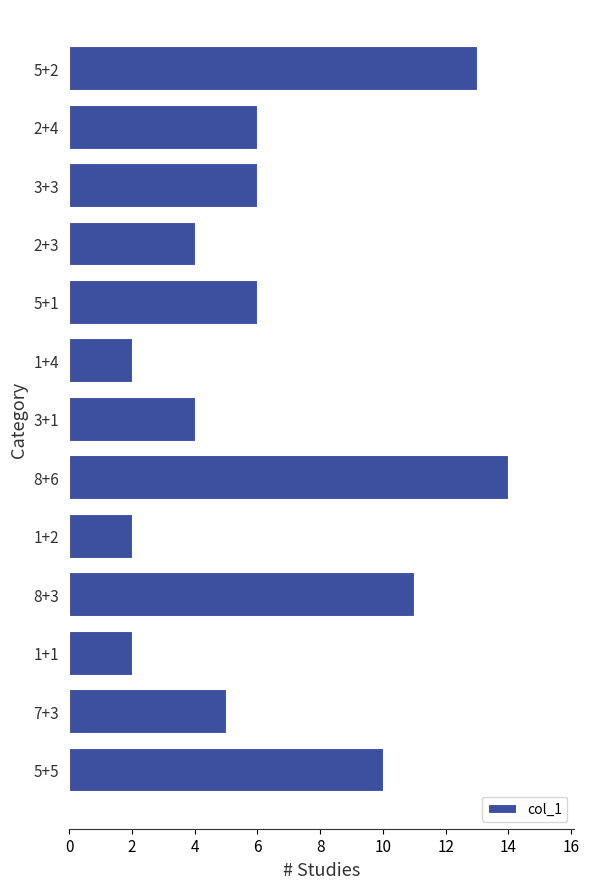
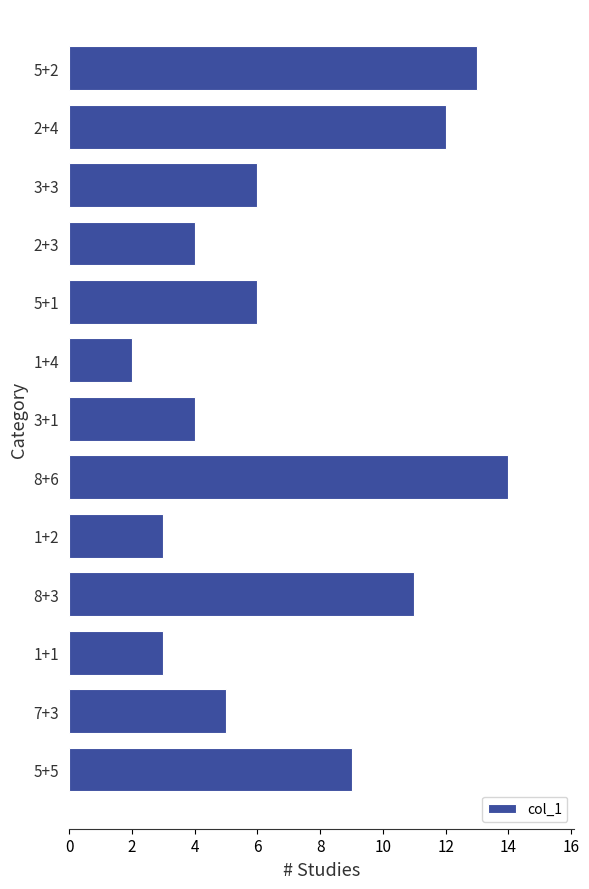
2+4: 6 -> 12
1+2: 2 -> 3
1+1: 2 -> 3
5+5: 10 -> 9
